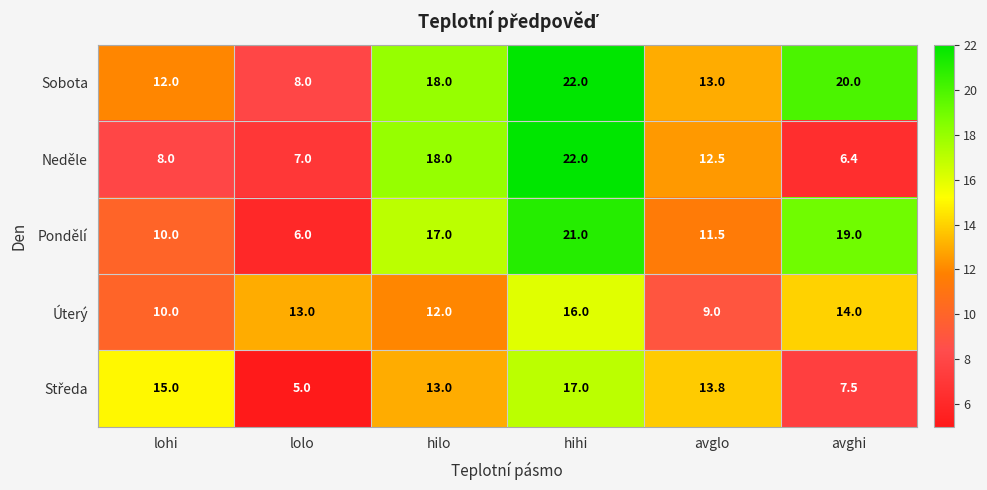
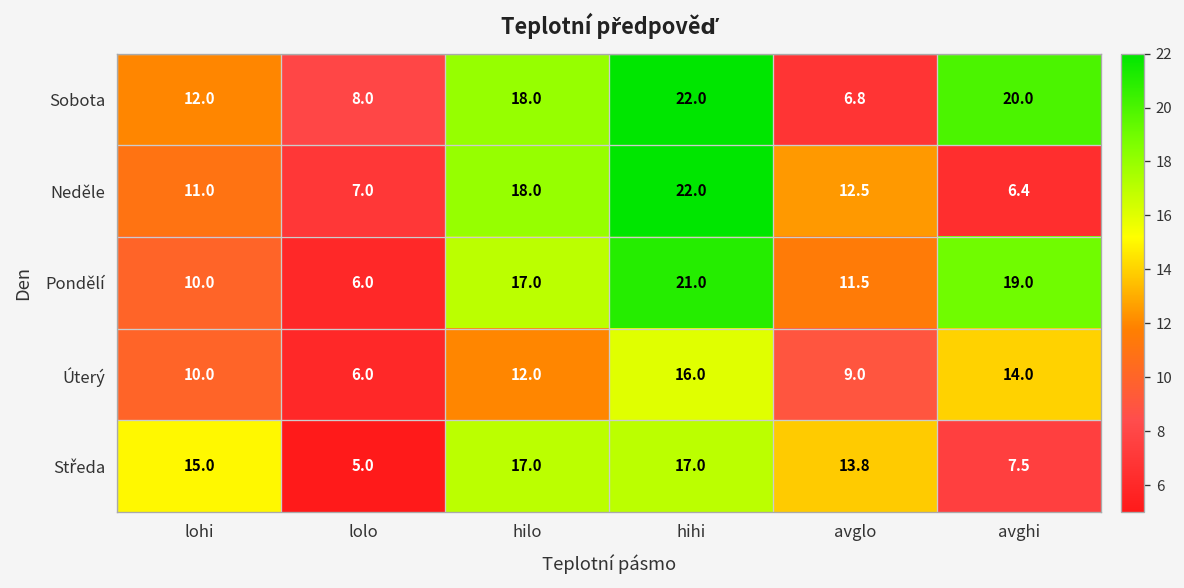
Sobota, avglo: 13.0 -> 6.8
Neděle, lohi: 8.0 -> 11.0
Úterý, lolo: 13.0 -> 6.0
Středa, hilo: 13.0 -> 17.0
